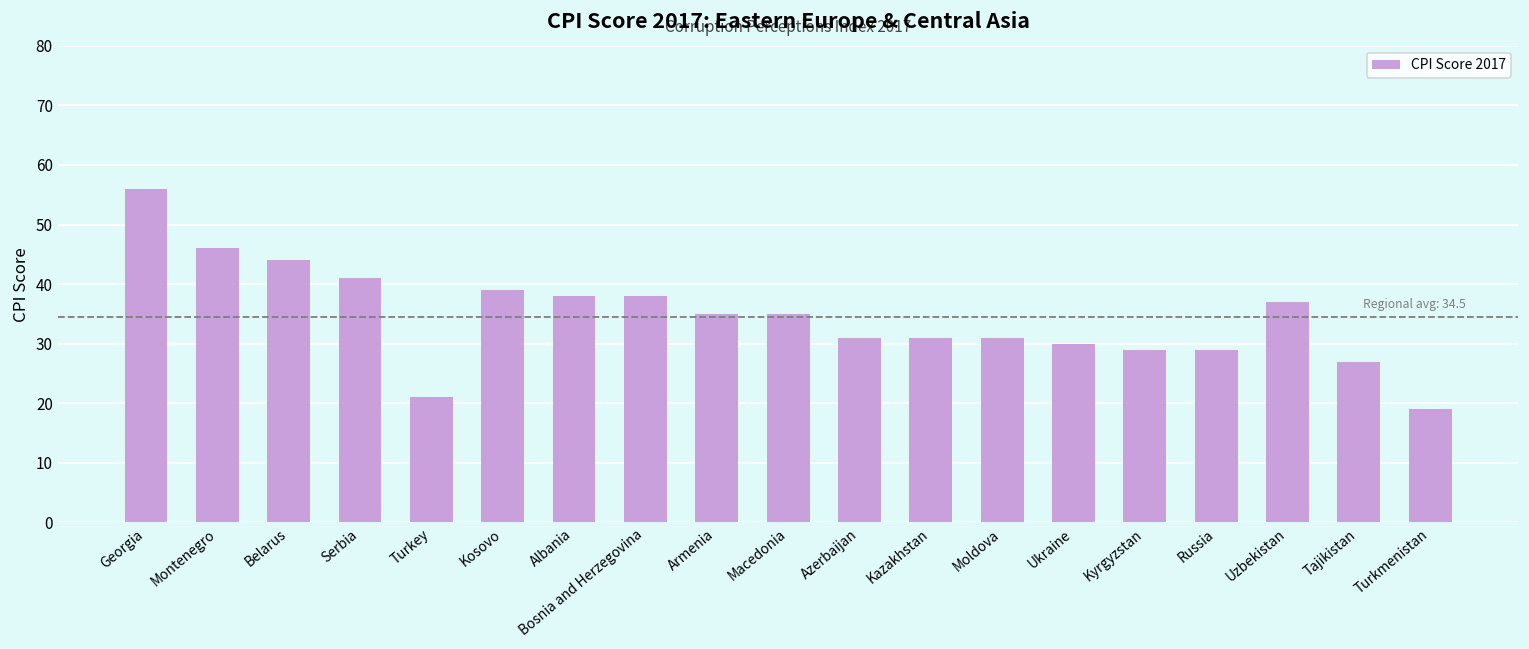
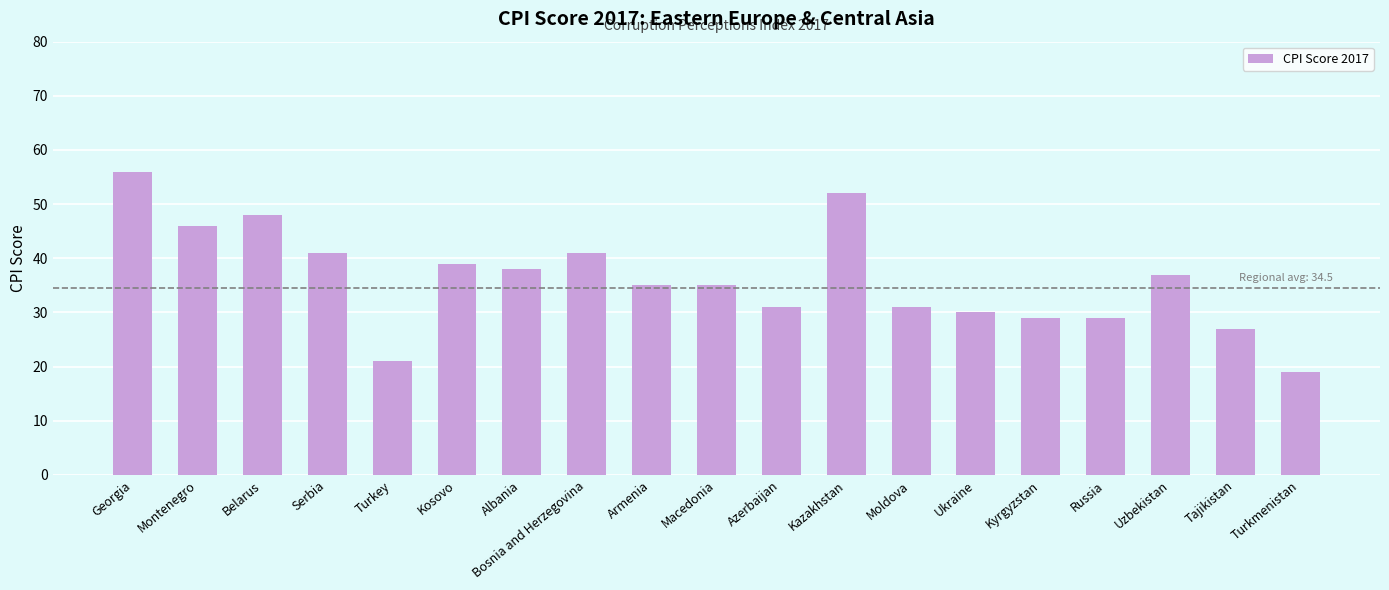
Belarus: 44 -> 48
Bosnia and Herzegovina: 38 -> 41
Kazakhstan: 31 -> 52
